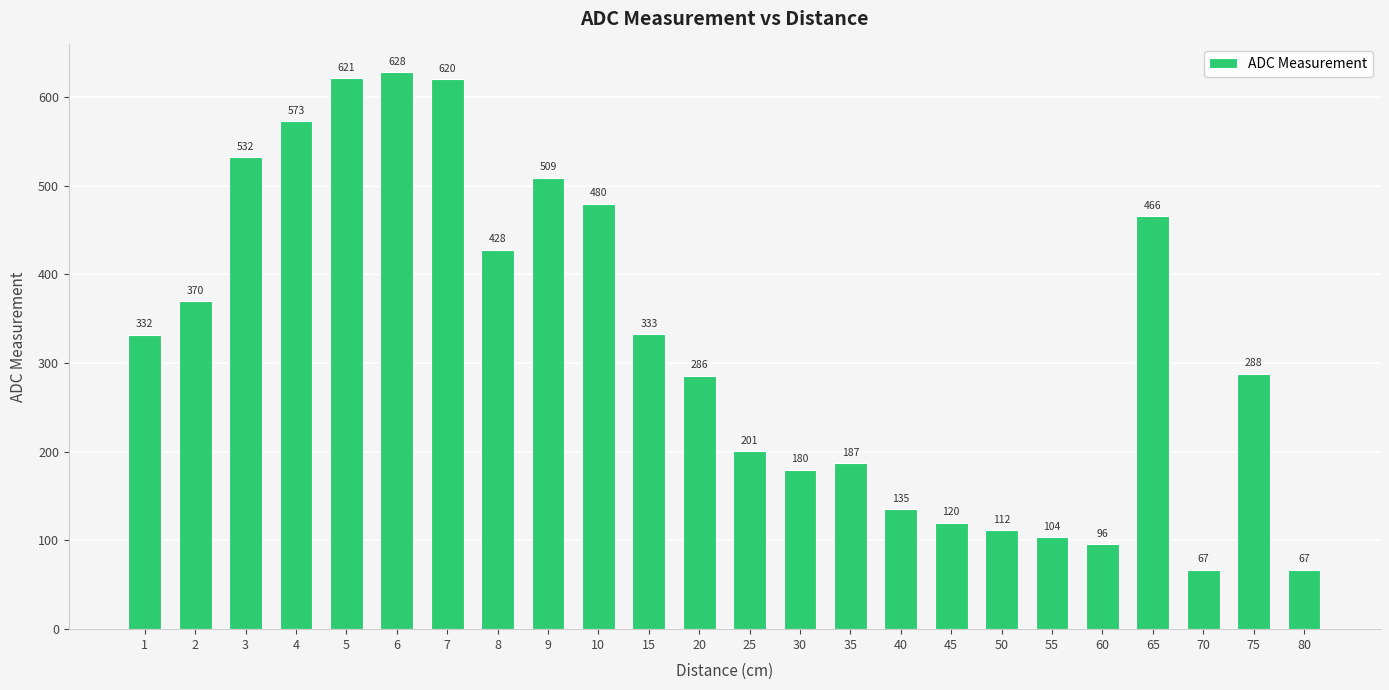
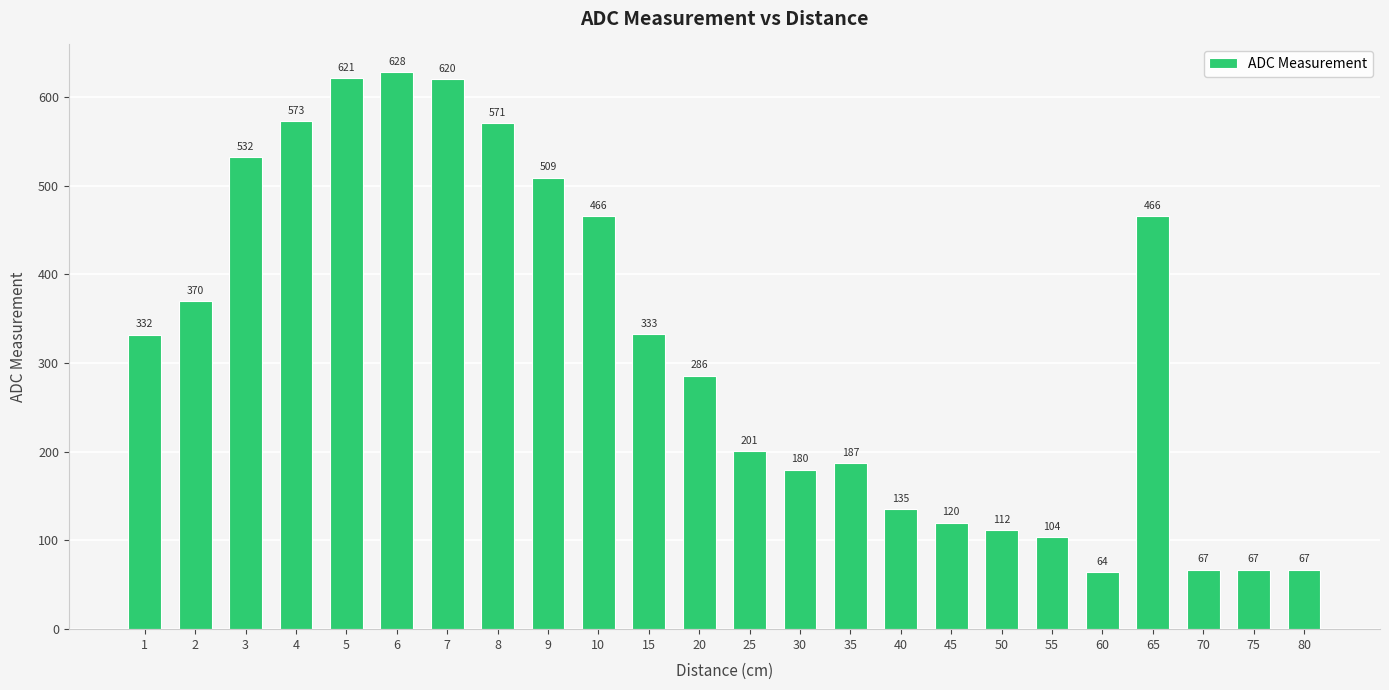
8: 428 -> 571
10: 480 -> 466
60: 96 -> 64
75: 288 -> 67
